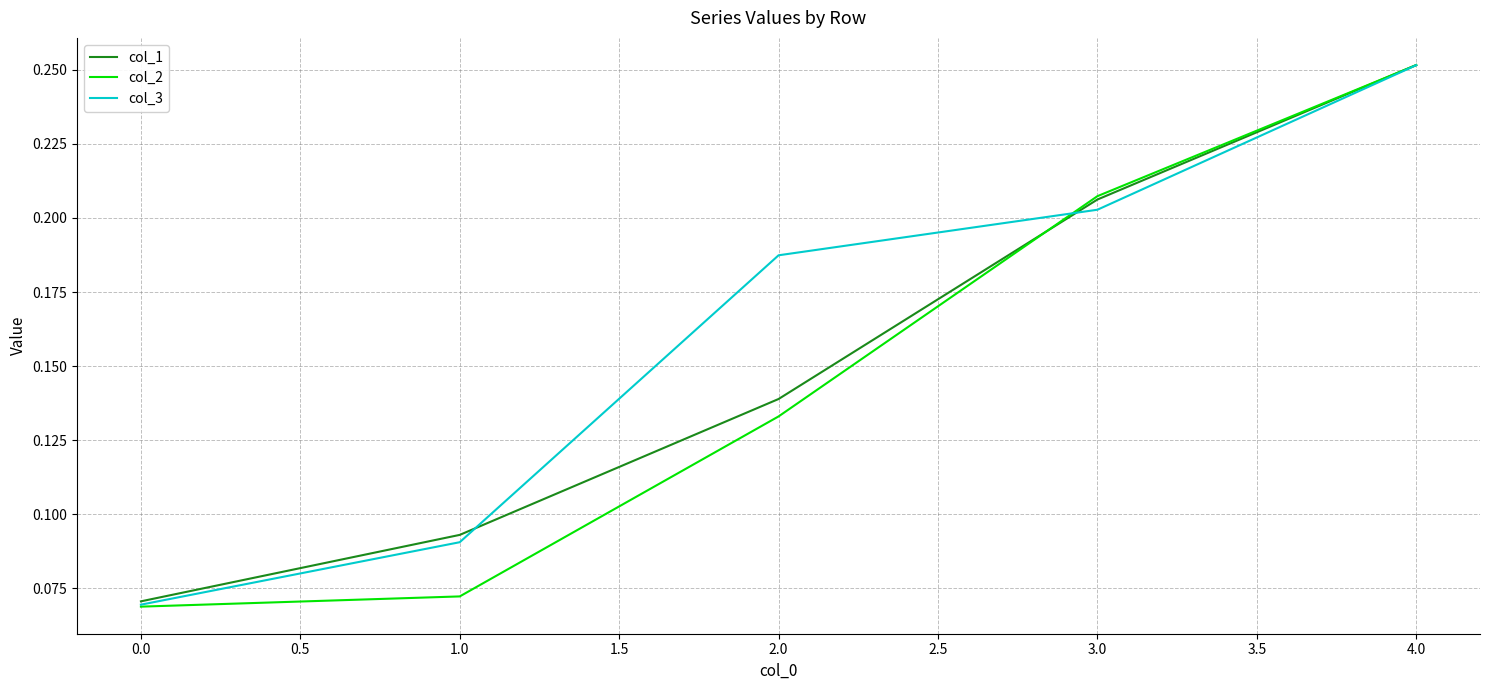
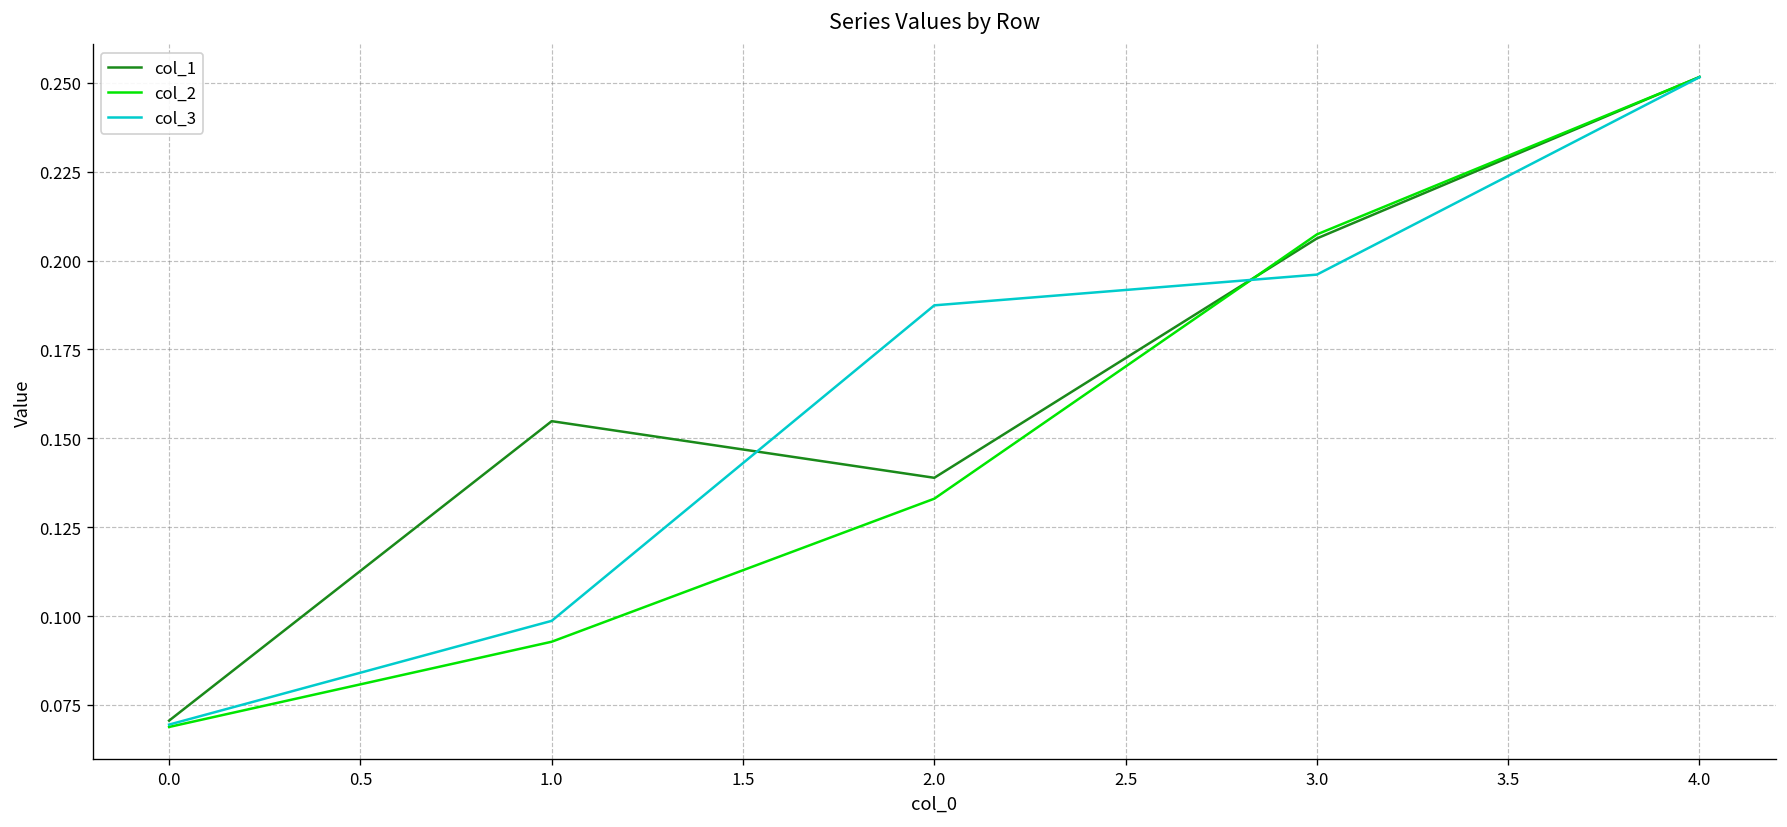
col_1, 1.0: 0.093 -> 0.155
col_2, 1.0: 0.072 -> 0.093
col_3, 1.0: 0.091 -> 0.099
col_3, 3.0: 0.203 -> 0.196
